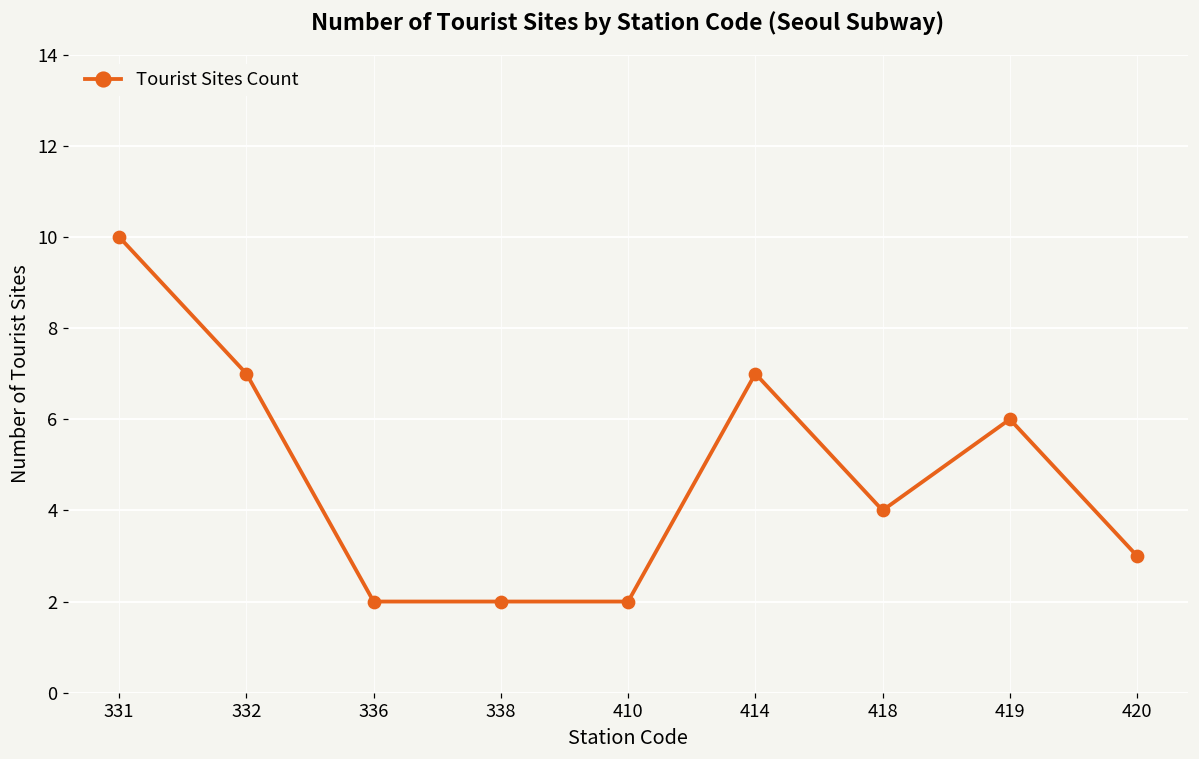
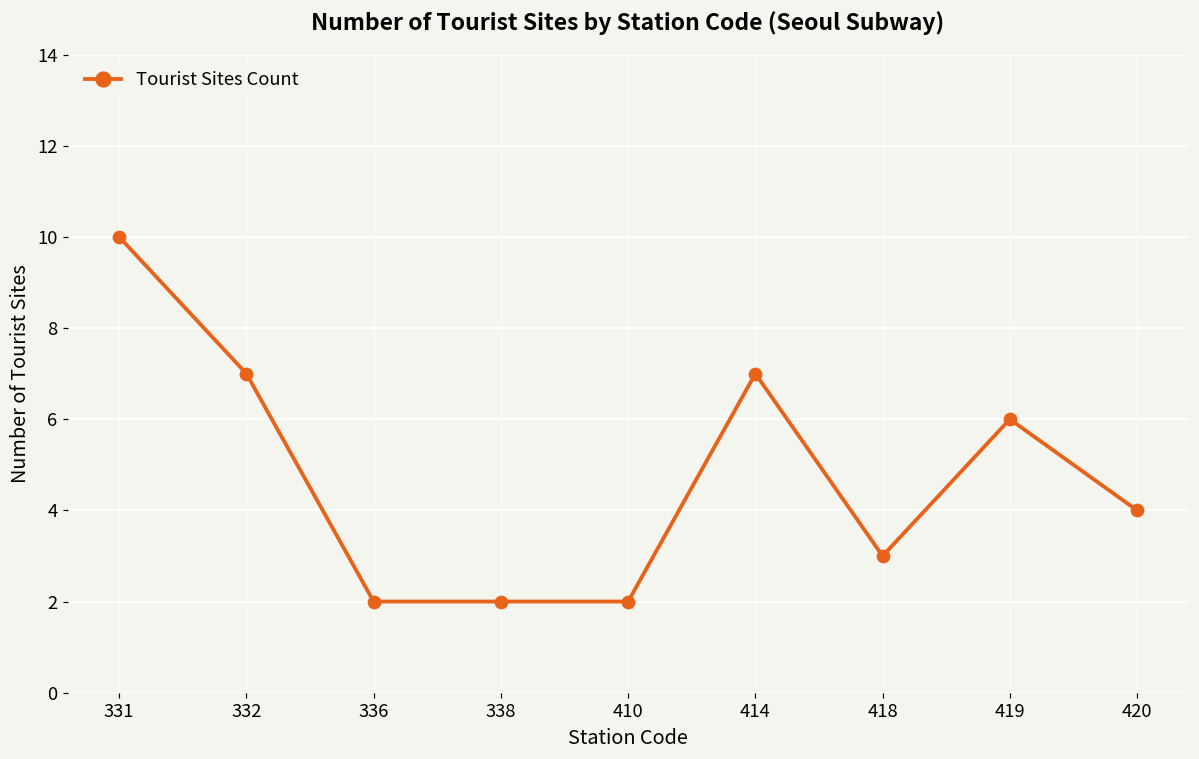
418: 4 -> 3
420: 3 -> 4
